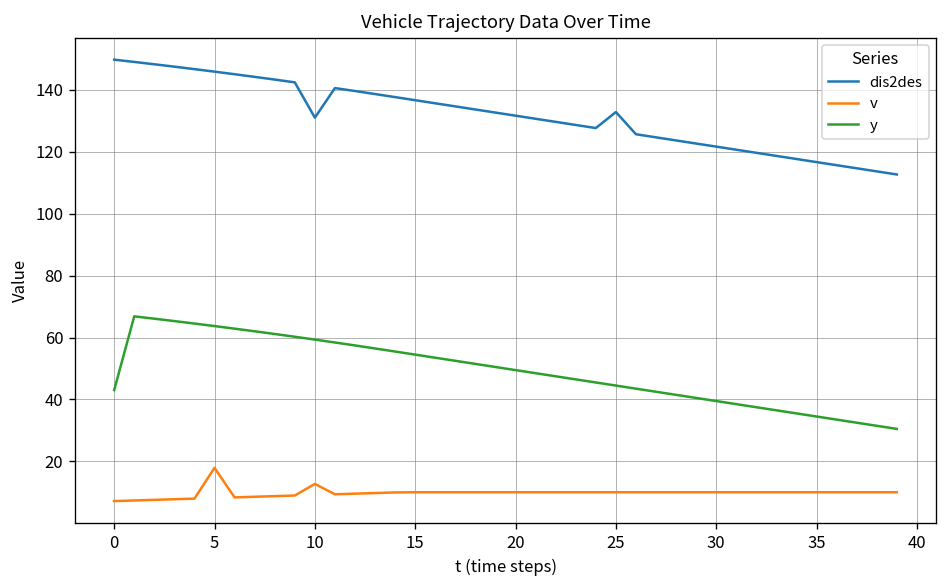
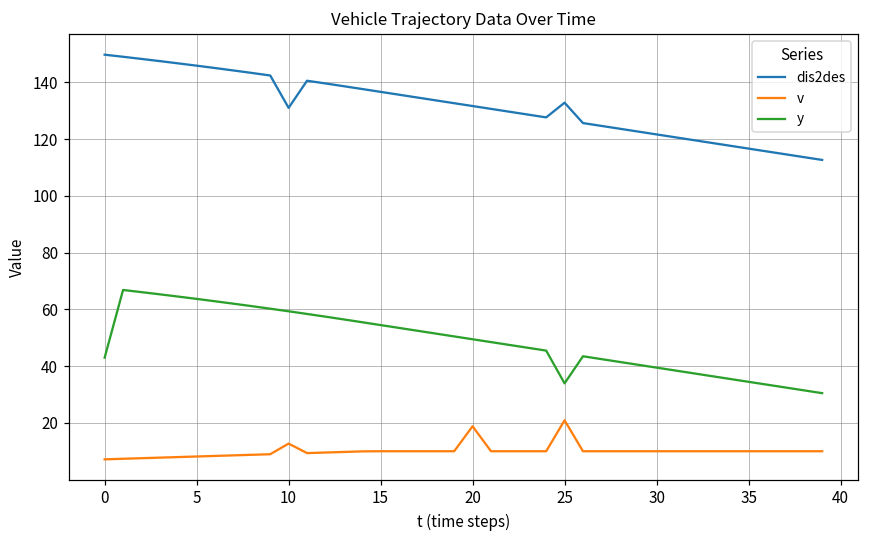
v, 5: 18 -> 8
v, 20: 10 -> 19
v, 25: 10 -> 21
y, 25: 44 -> 34
